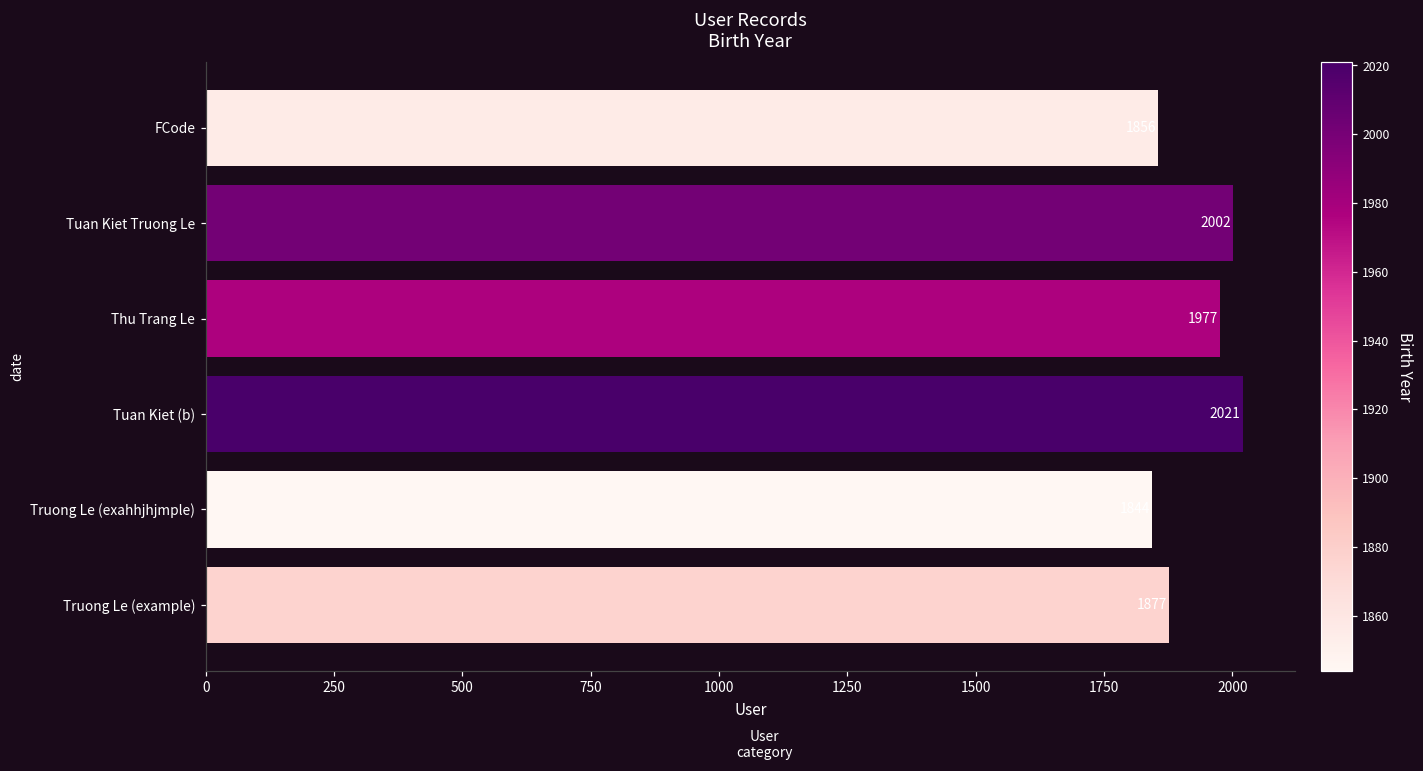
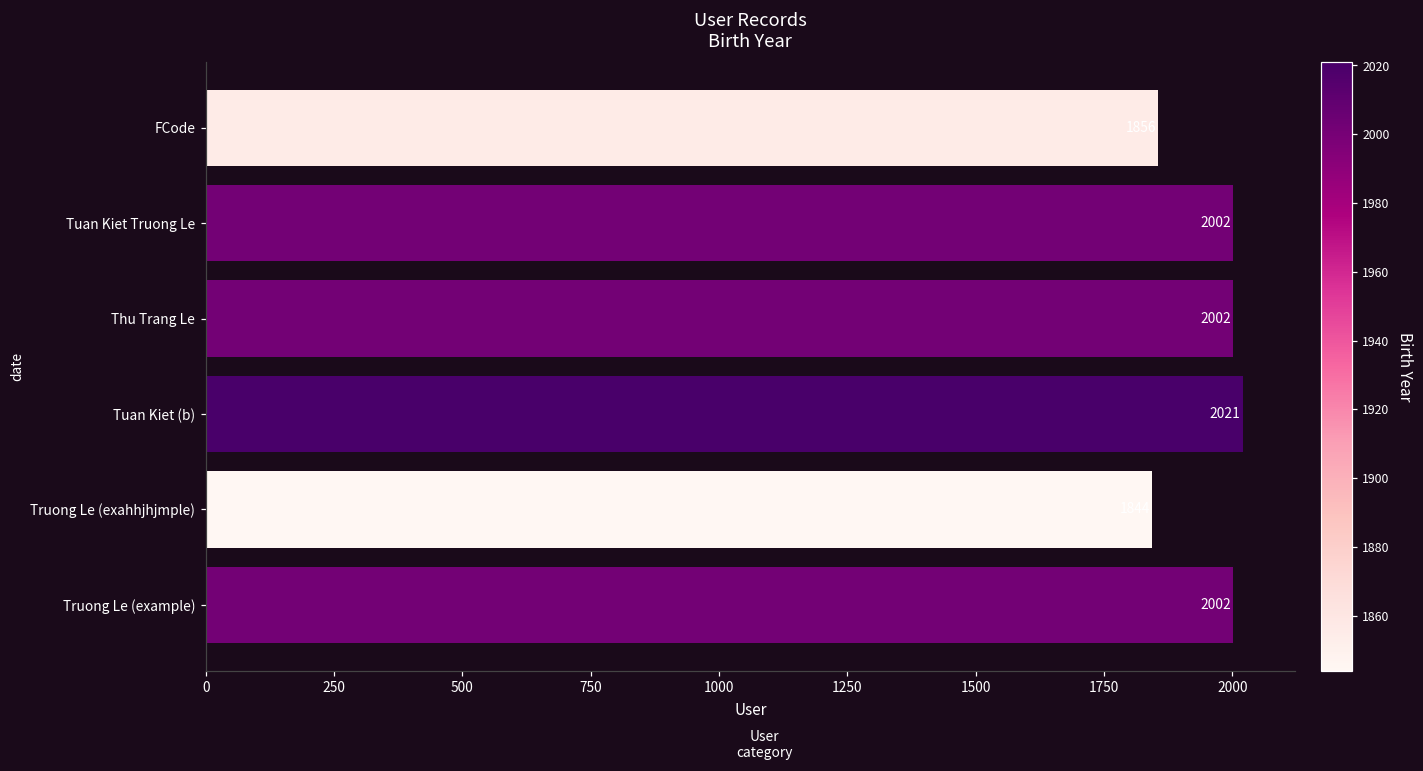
Thu Trang Le: 1977 -> 2002
Truong Le (example): 1877 -> 2002
